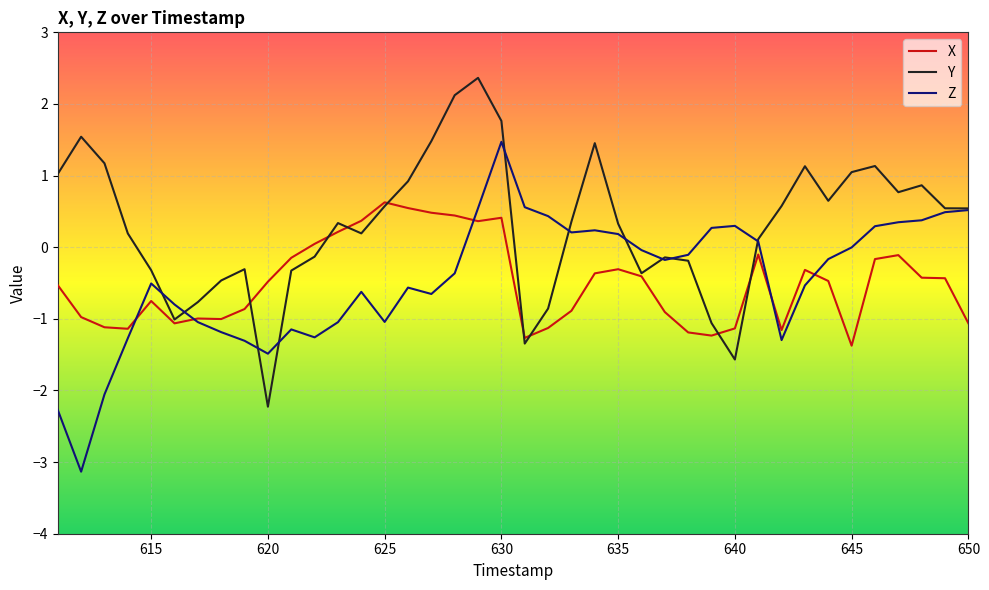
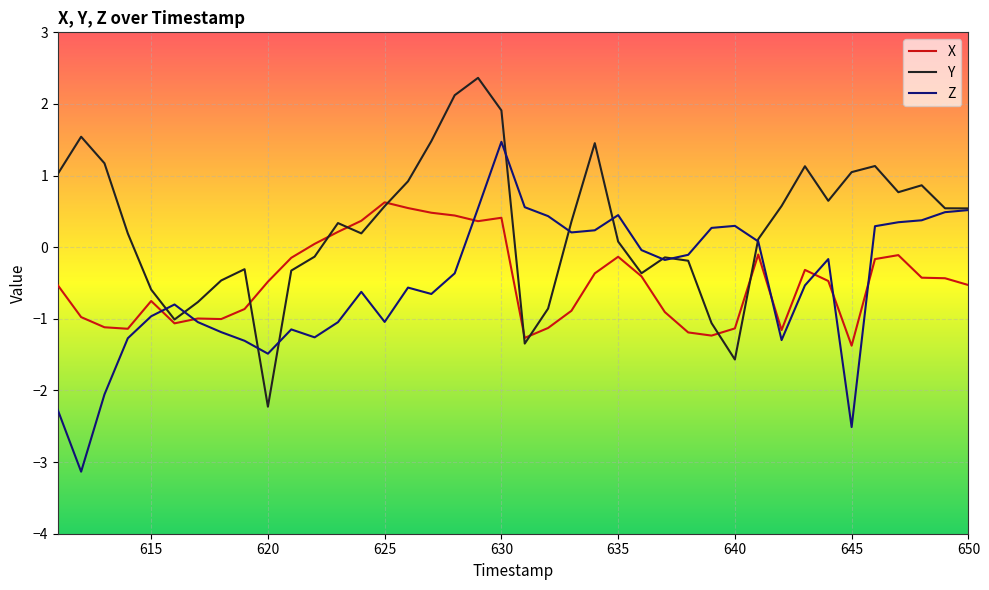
Y, 615: -0.3 -> -0.6
Z, 615: -0.5 -> -1.0
Y, 630: 1.8 -> 1.9
X, 635: -0.3 -> -0.1
Y, 635: 0.3 -> 0.1
Z, 635: 0.2 -> 0.4
Z, 645: 0.0 -> -2.5
X, 650: -1.1 -> -0.5
